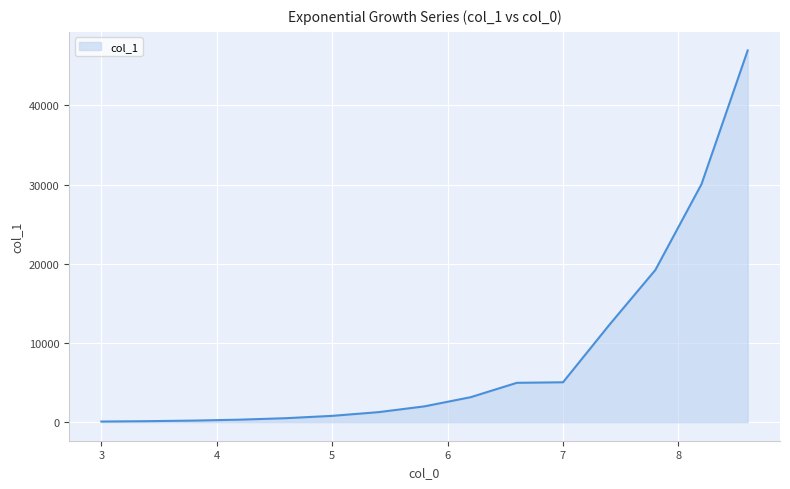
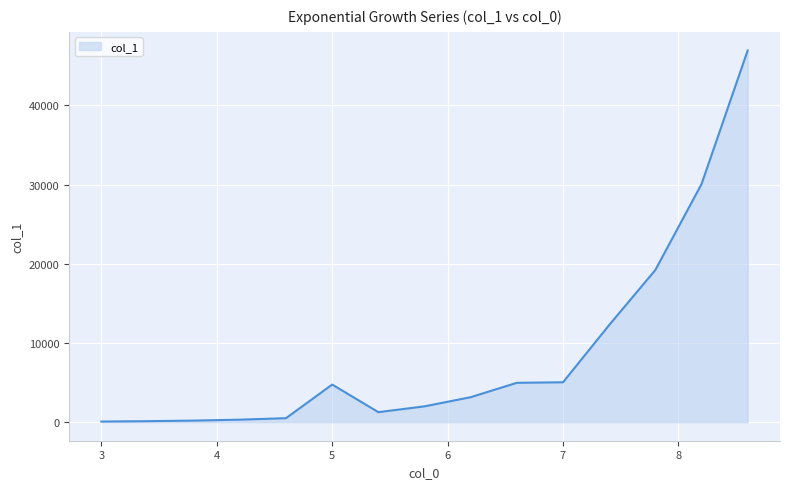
5: 1000 -> 5000
